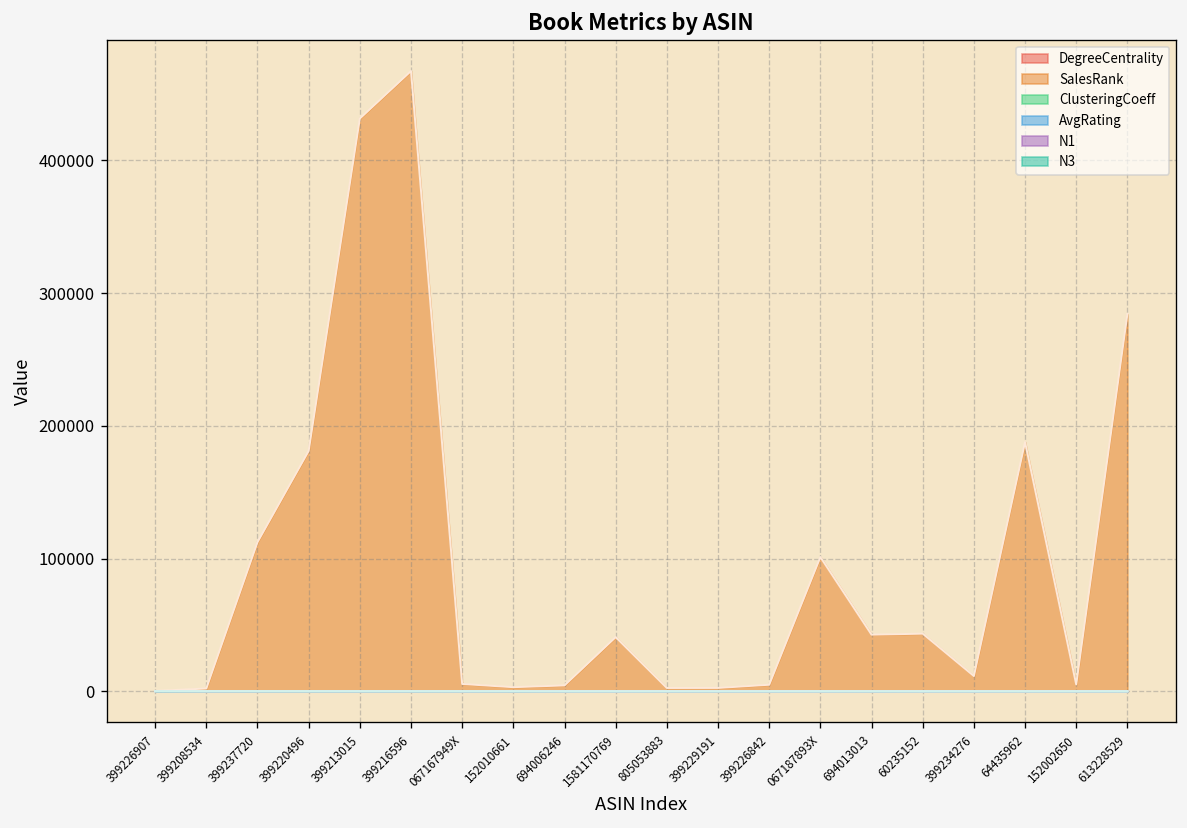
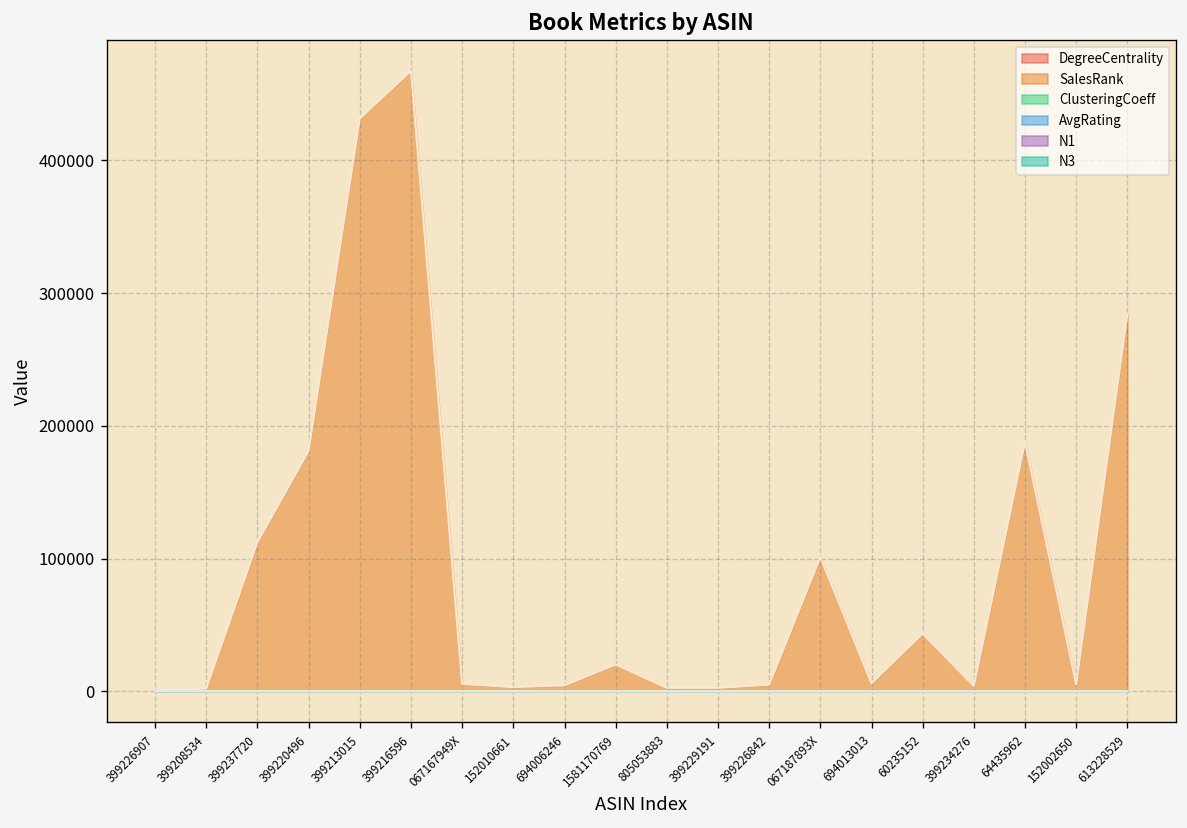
SalesRank, 1581170769: 41000 -> 20000
SalesRank, 694013013: 43000 -> 6000
SalesRank, 399234276: 11000 -> 4000
